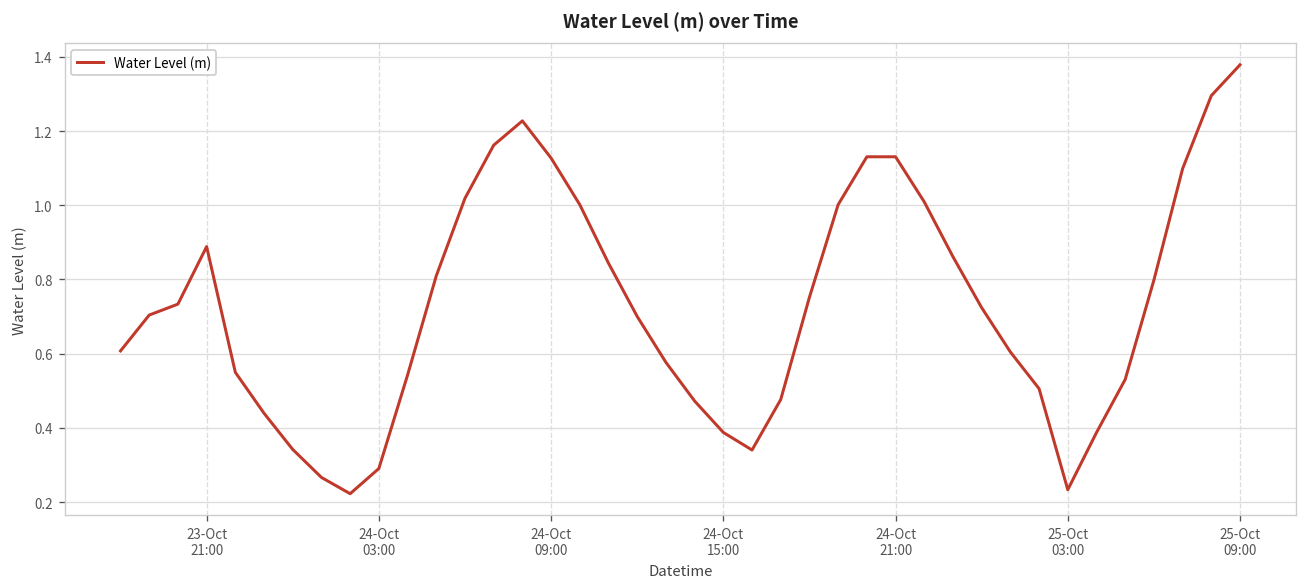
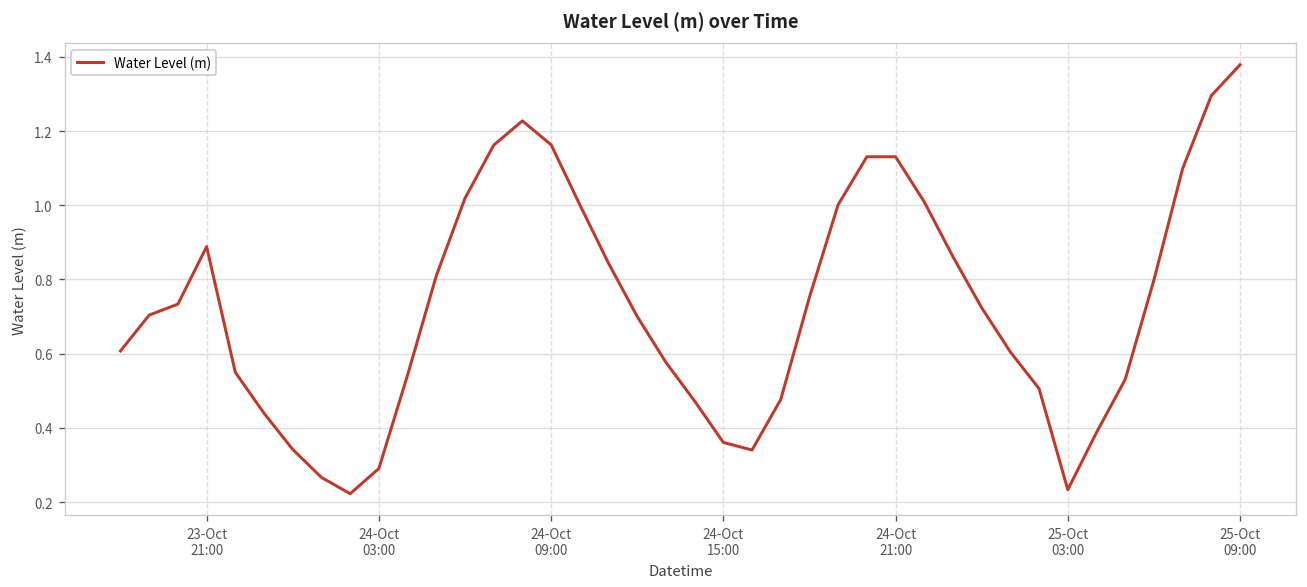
24-Oct 09:00: 1.13 -> 1.16
24-Oct 15:00: 0.39 -> 0.36
